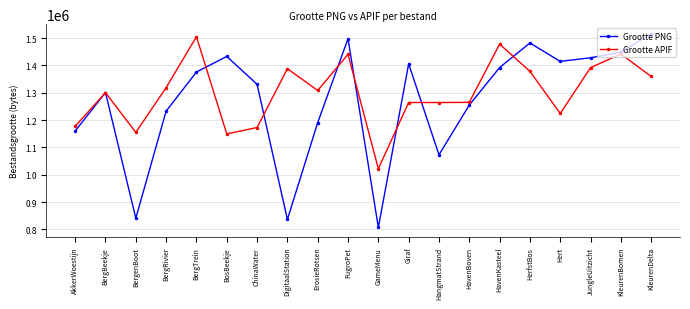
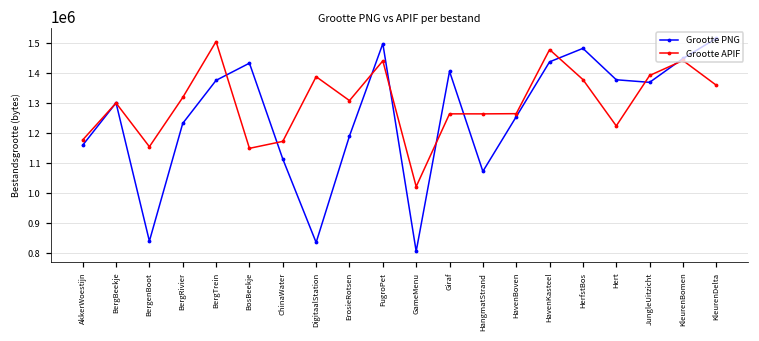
Grootte PNG, ChinaWater: 1330000 -> 1110000
Grootte PNG, HavenKasteel: 1390000 -> 1440000
Grootte PNG, Hert: 1410000 -> 1380000
Grootte PNG, JungleUitzicht: 1430000 -> 1370000
